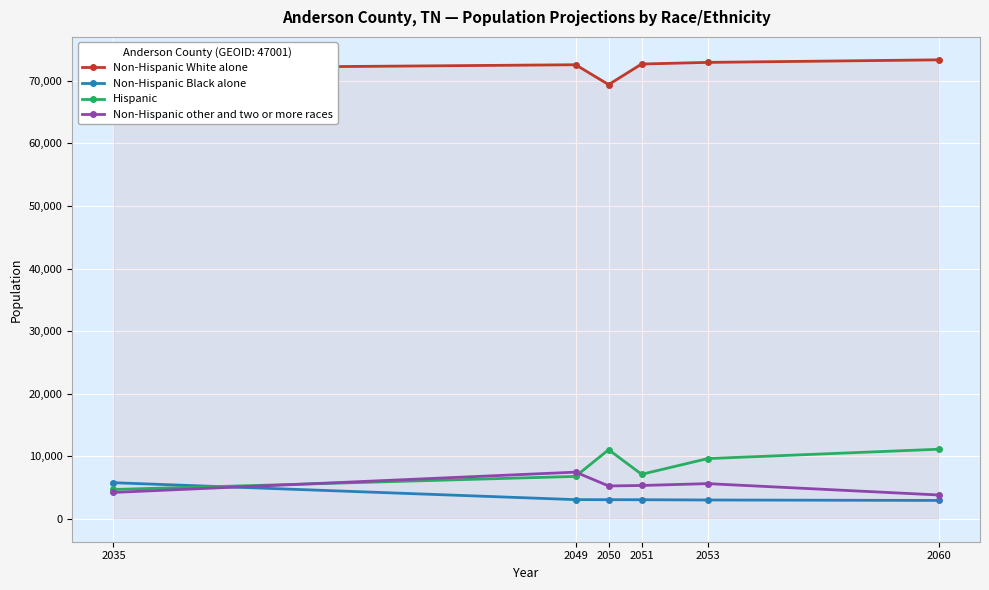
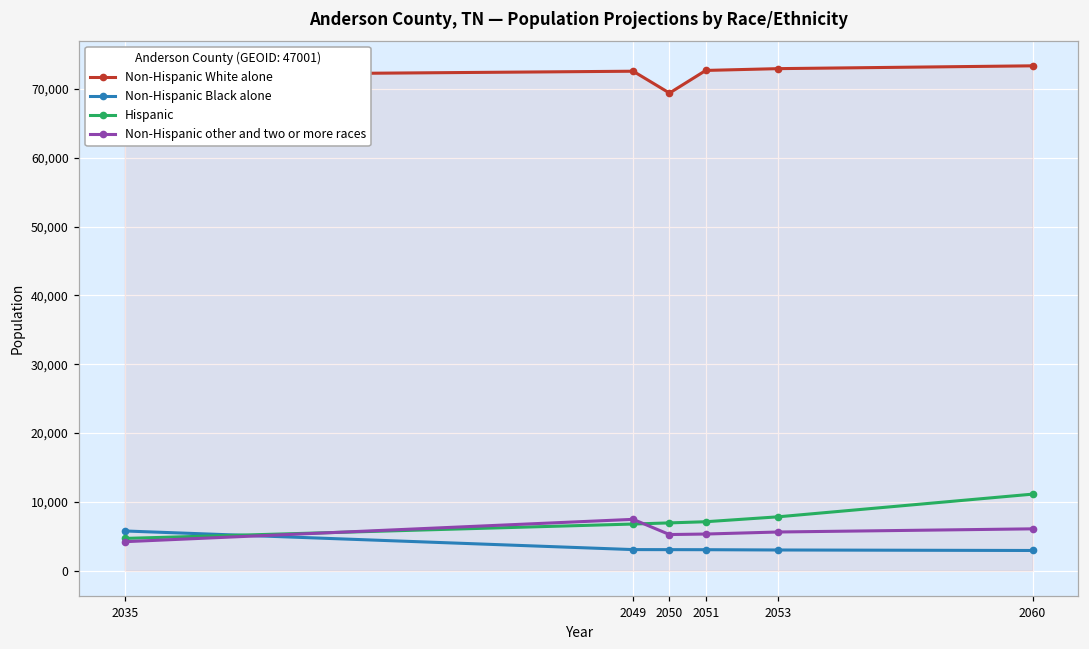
Hispanic, 2050: 11,000 -> 7,000
Hispanic, 2053: 10,000 -> 8,000
Non-Hispanic other and two or more races, 2060: 4,000 -> 6,000
